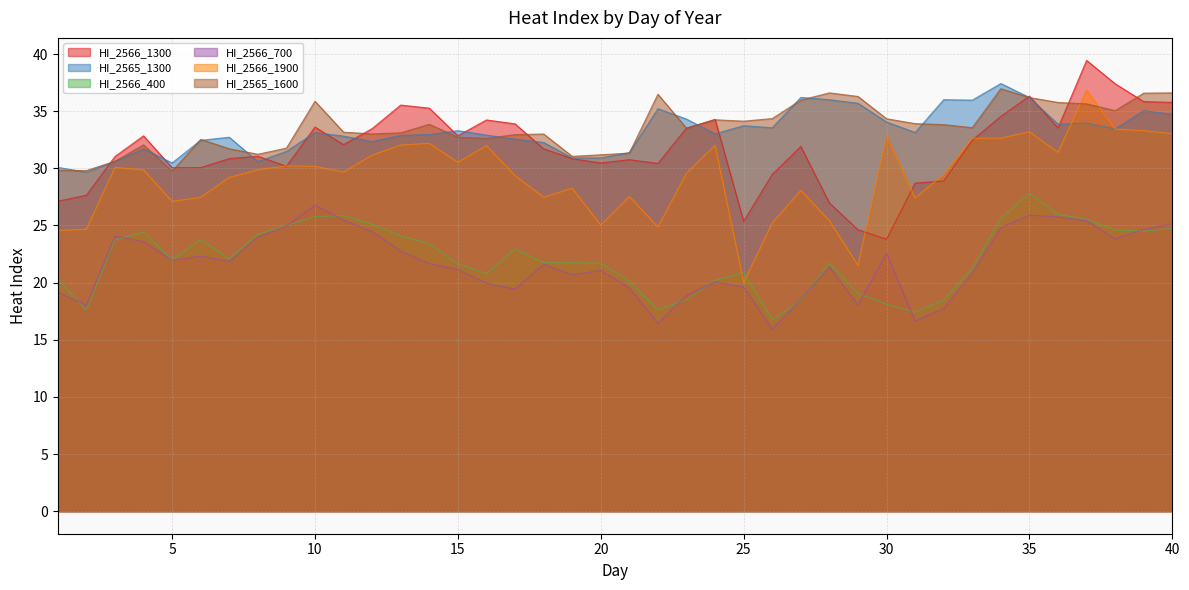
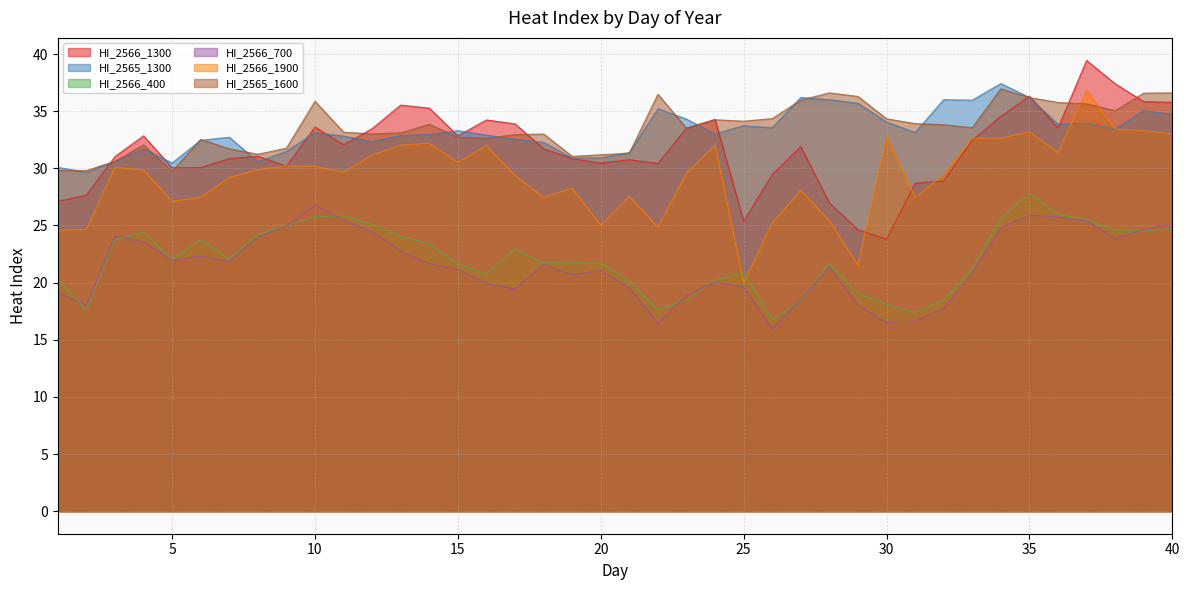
HI_2566_700, 30: 22.6 -> 16.5
